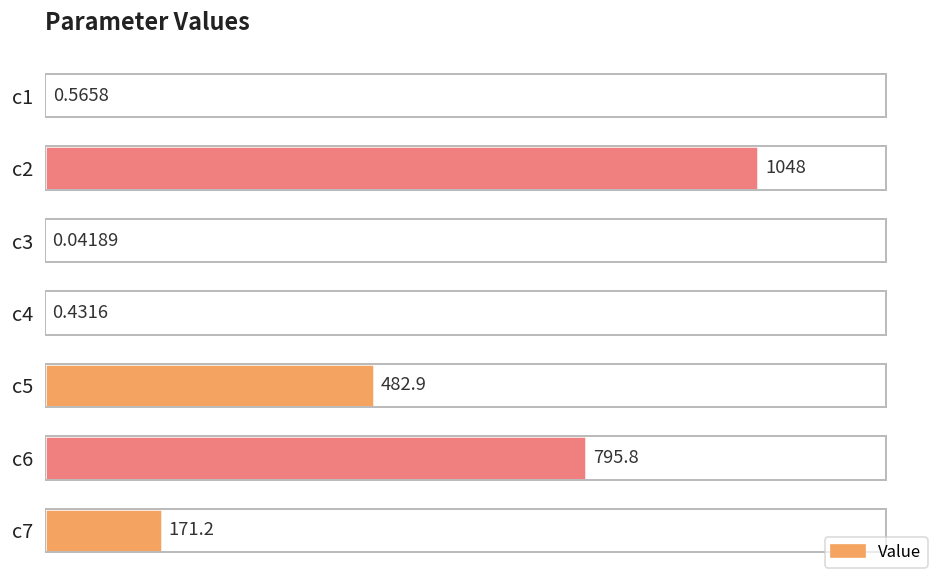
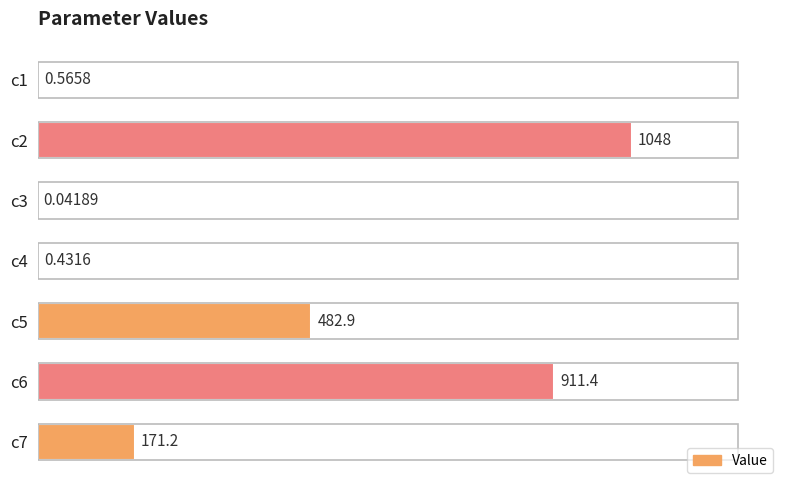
c6: 795.8 -> 911.4
